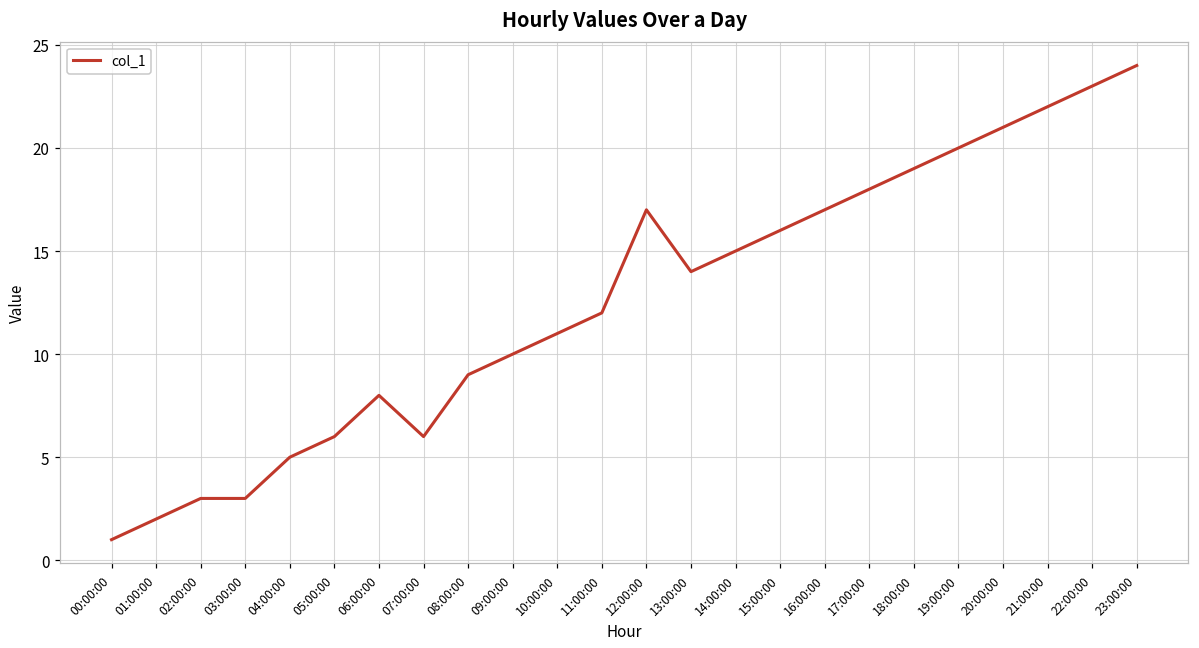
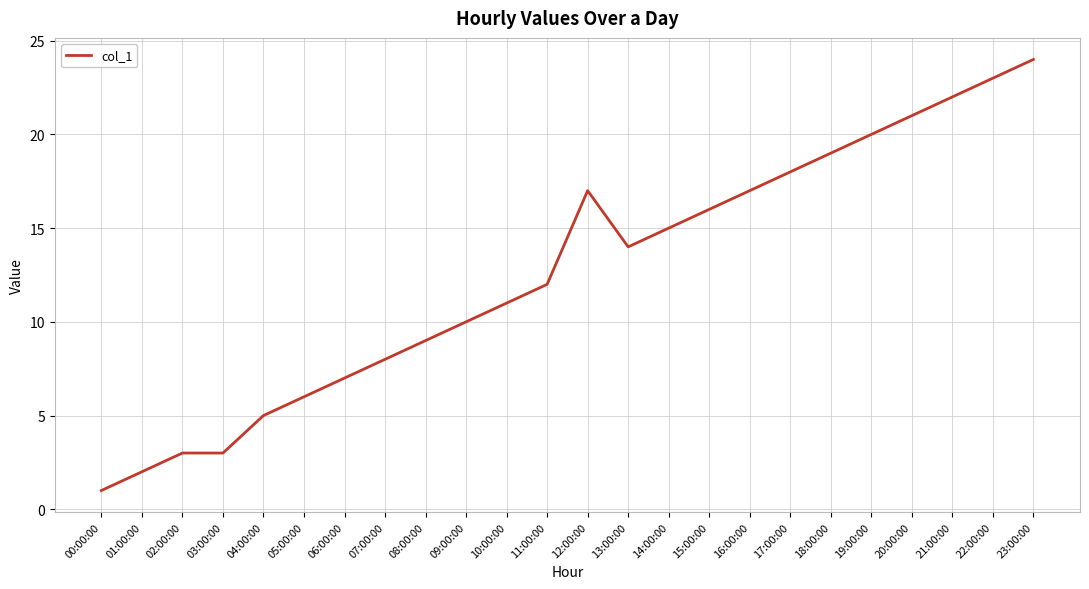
06:00:00: 8 -> 7
07:00:00: 6 -> 8
